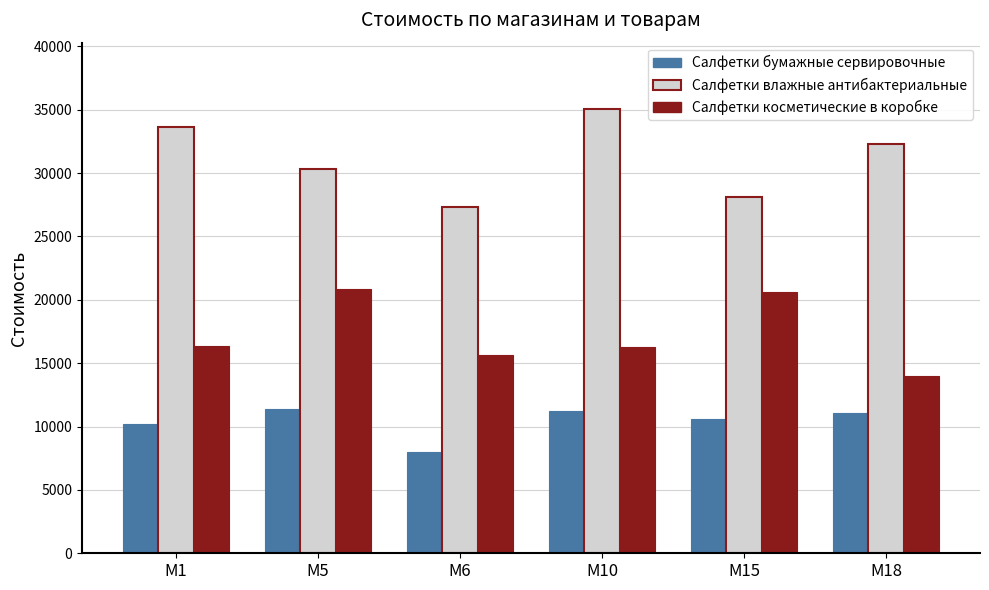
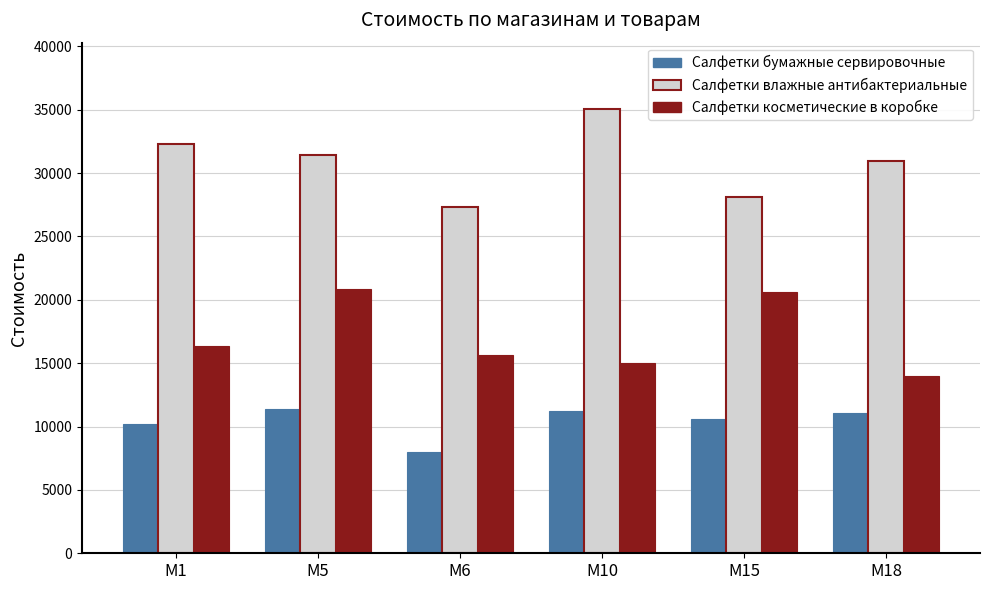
Салфетки влажные антибактериальные, M1: 33600 -> 32300
Салфетки влажные антибактериальные, M5: 30400 -> 31400
Салфетки косметические в коробке, M10: 16200 -> 15000
Салфетки влажные антибактериальные, M18: 32300 -> 31000
